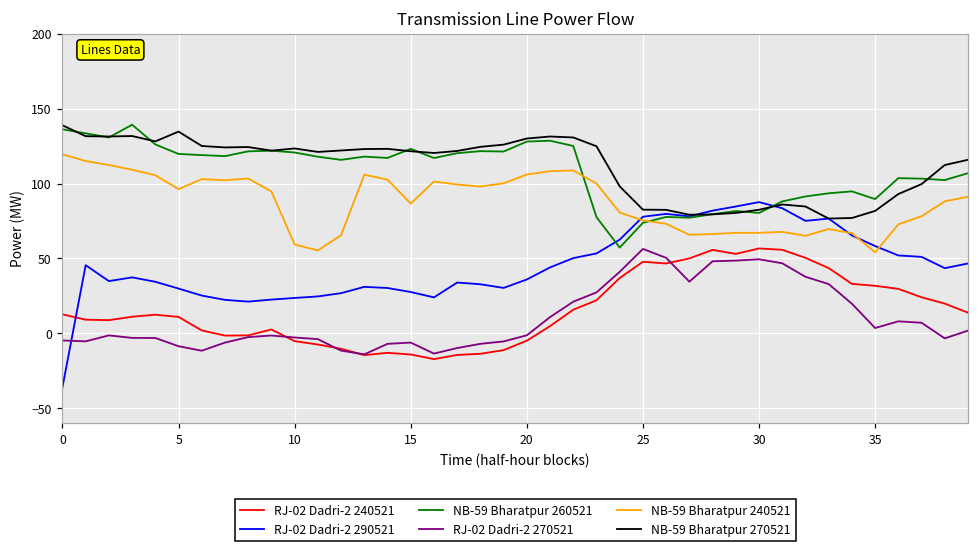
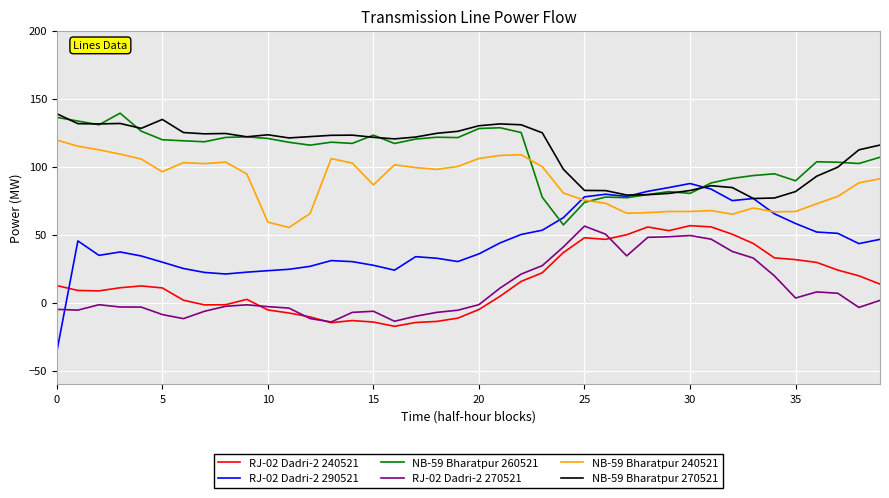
NB-59 Bharatpur 240521, 35: 54 -> 67
